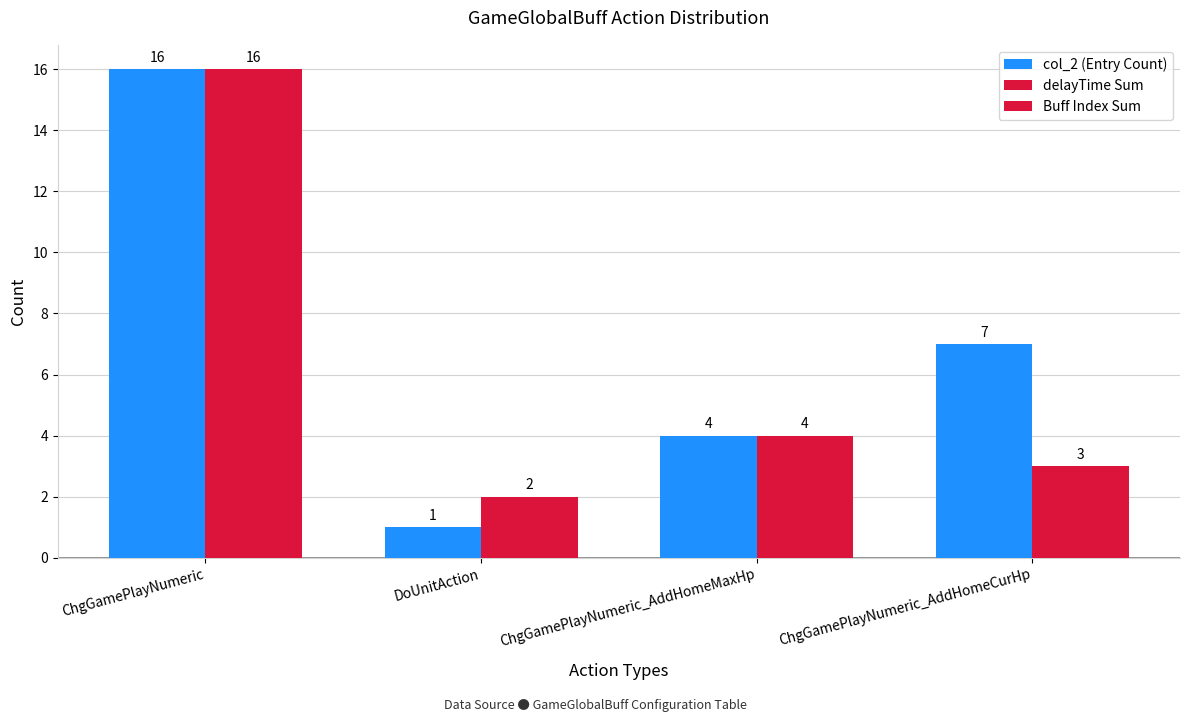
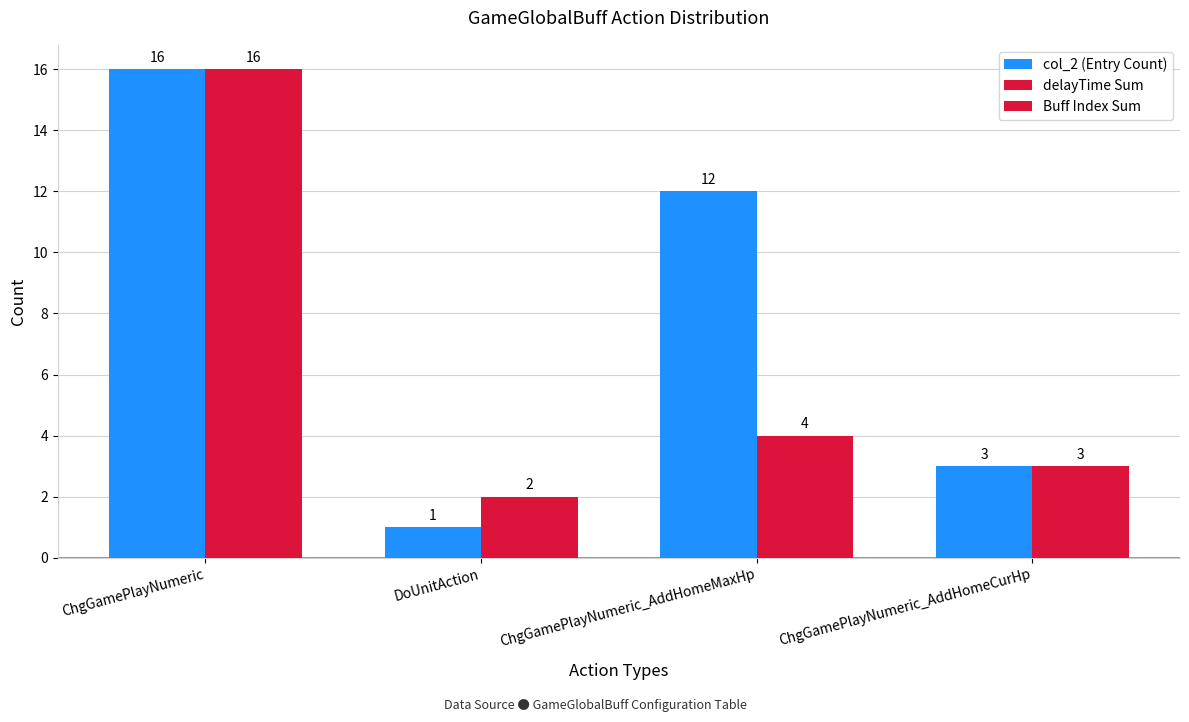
col_2 (Entry Count), ChgGamePlayNumeric_AddHomeMaxHp: 4 -> 12
col_2 (Entry Count), ChgGamePlayNumeric_AddHomeCurHp: 7 -> 3
